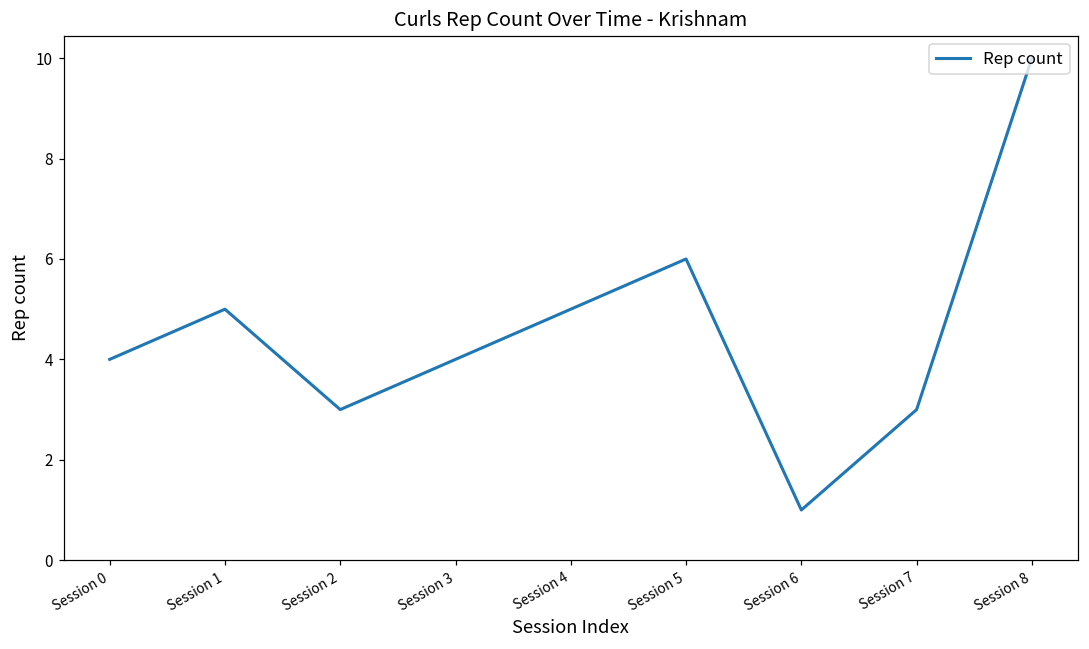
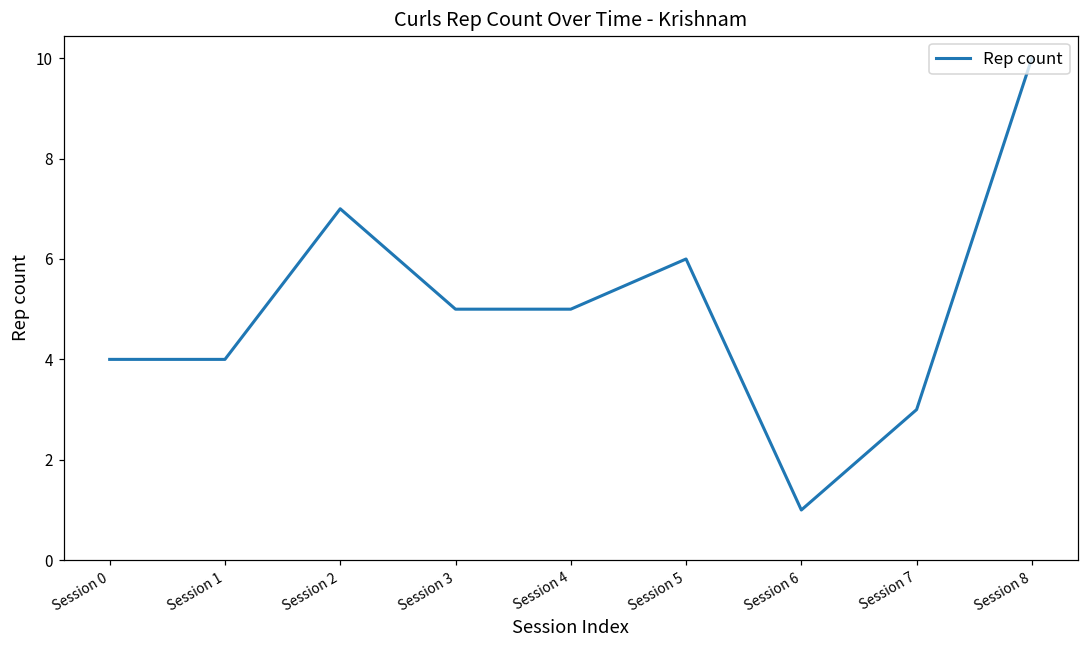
Session 1: 5 -> 4
Session 2: 3 -> 7
Session 3: 4 -> 5
